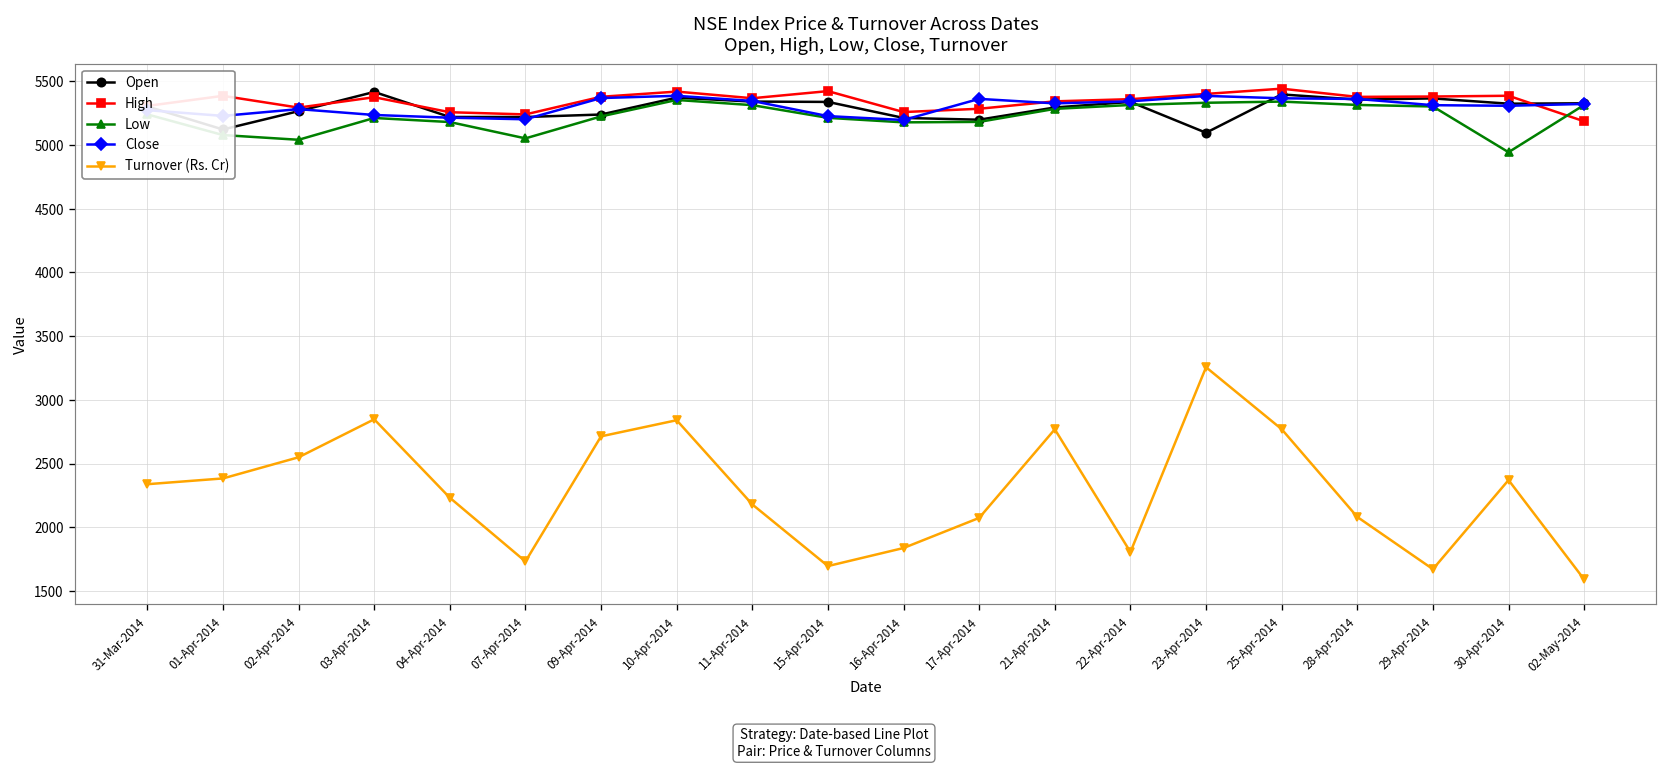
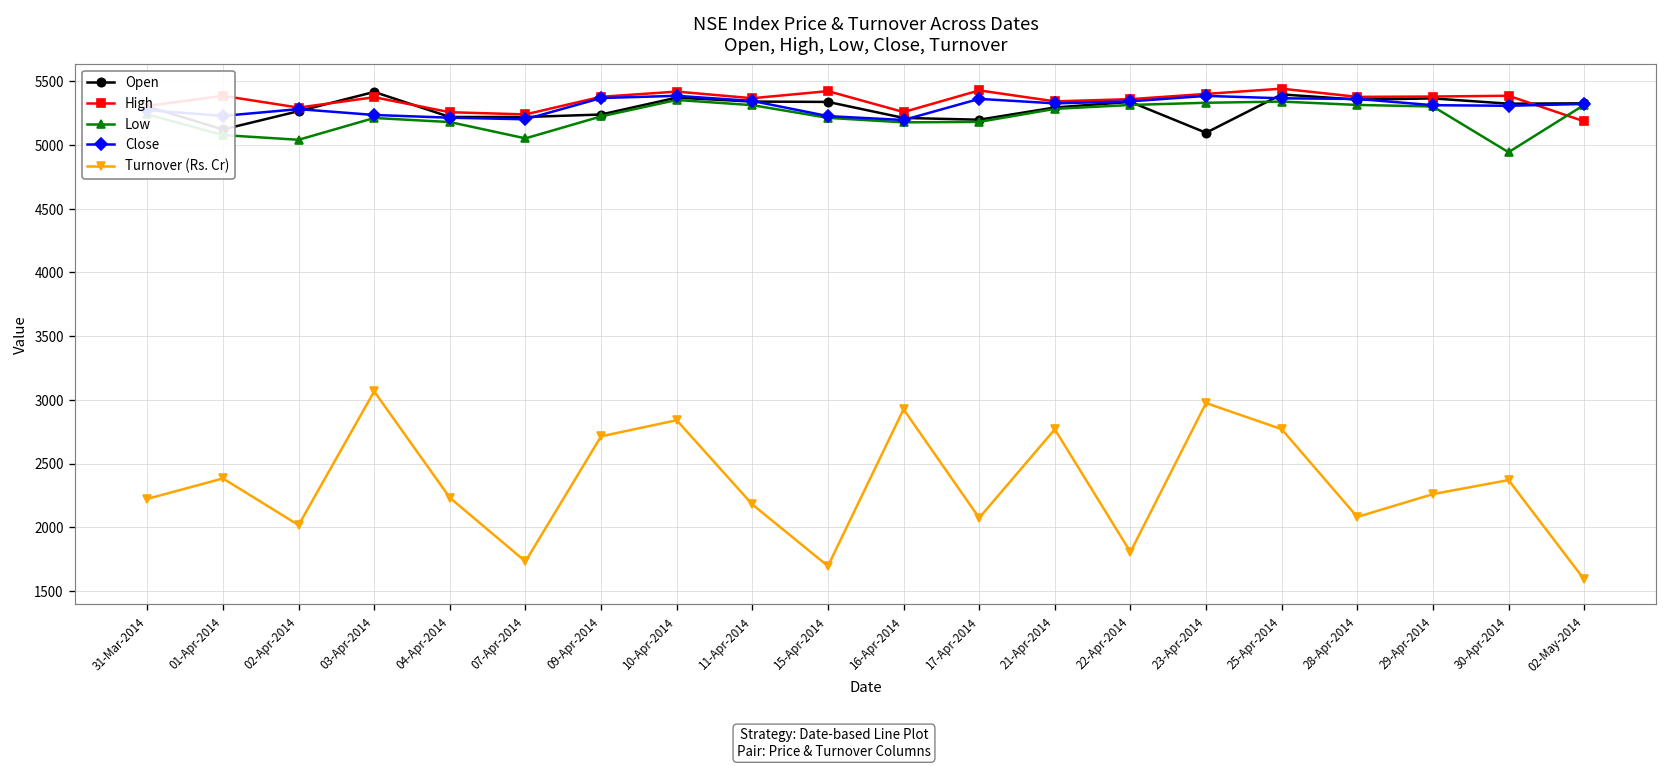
Turnover (Rs. Cr), 31-Mar-2014: 2340 -> 2220
Turnover (Rs. Cr), 02-Apr-2014: 2550 -> 2020
Turnover (Rs. Cr), 03-Apr-2014: 2850 -> 3070
Turnover (Rs. Cr), 16-Apr-2014: 1840 -> 2930
High, 17-Apr-2014: 5280 -> 5430
Turnover (Rs. Cr), 23-Apr-2014: 3260 -> 2970
Turnover (Rs. Cr), 29-Apr-2014: 1670 -> 2260
